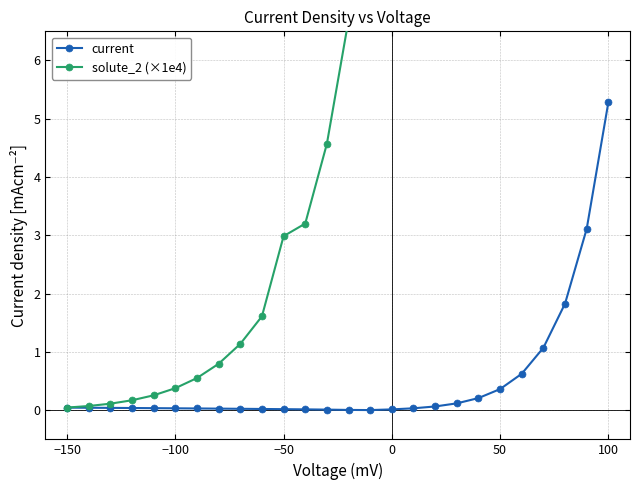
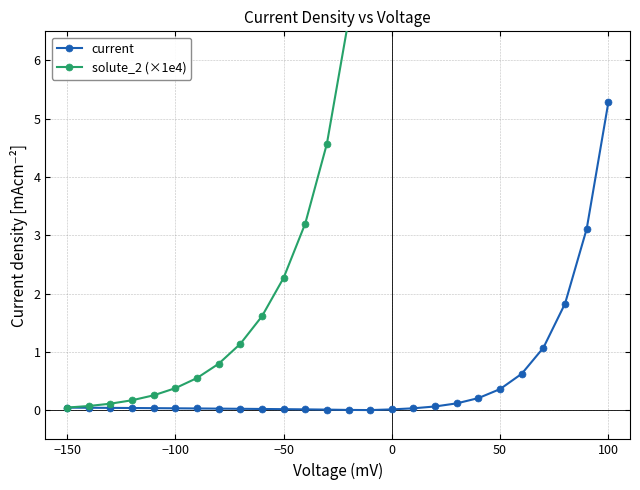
solute_2 (×1e4), −50: 3.0 -> 2.3
